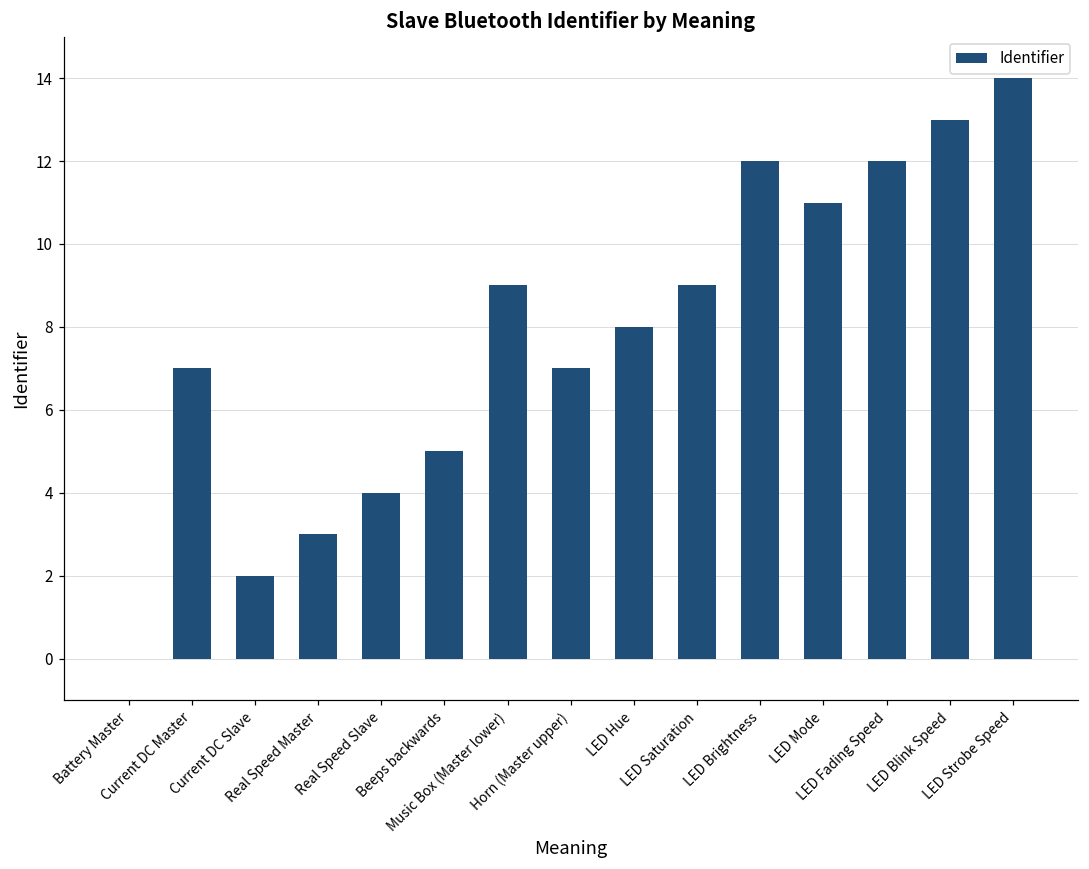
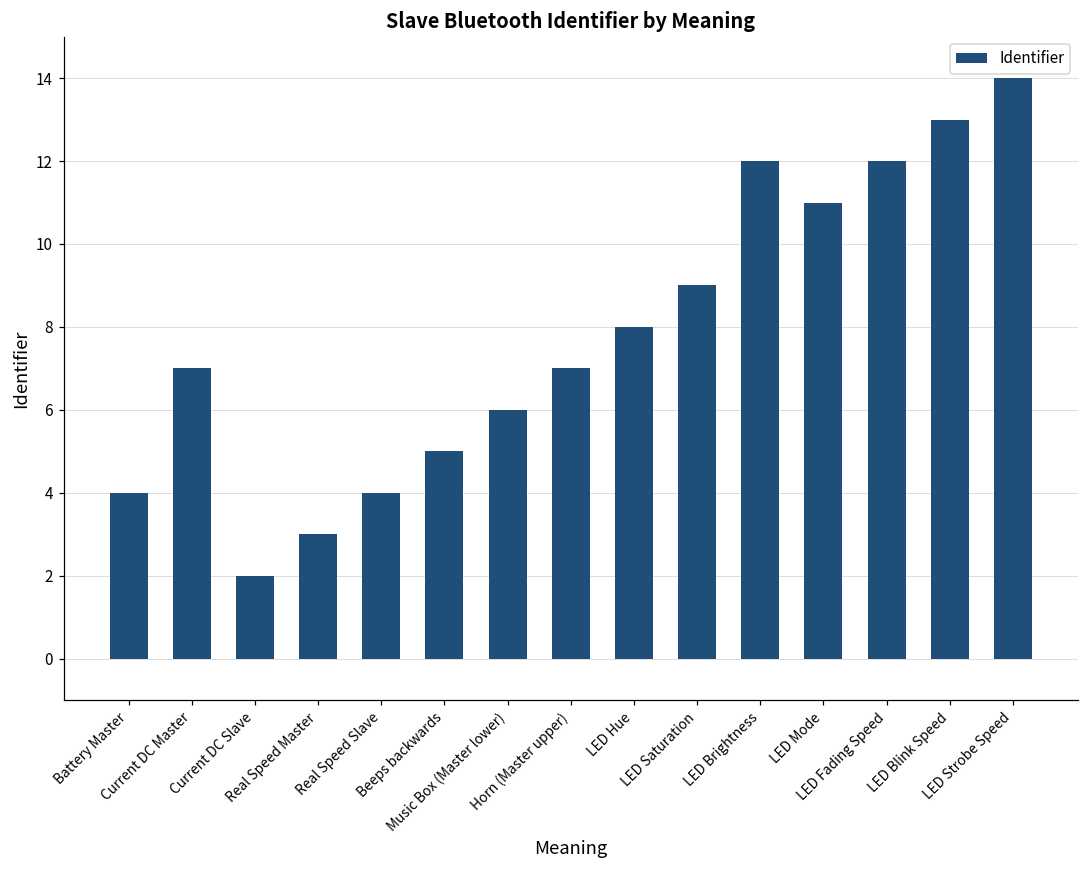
Battery Master: 0 -> 4
Music Box (Master lower): 9 -> 6
